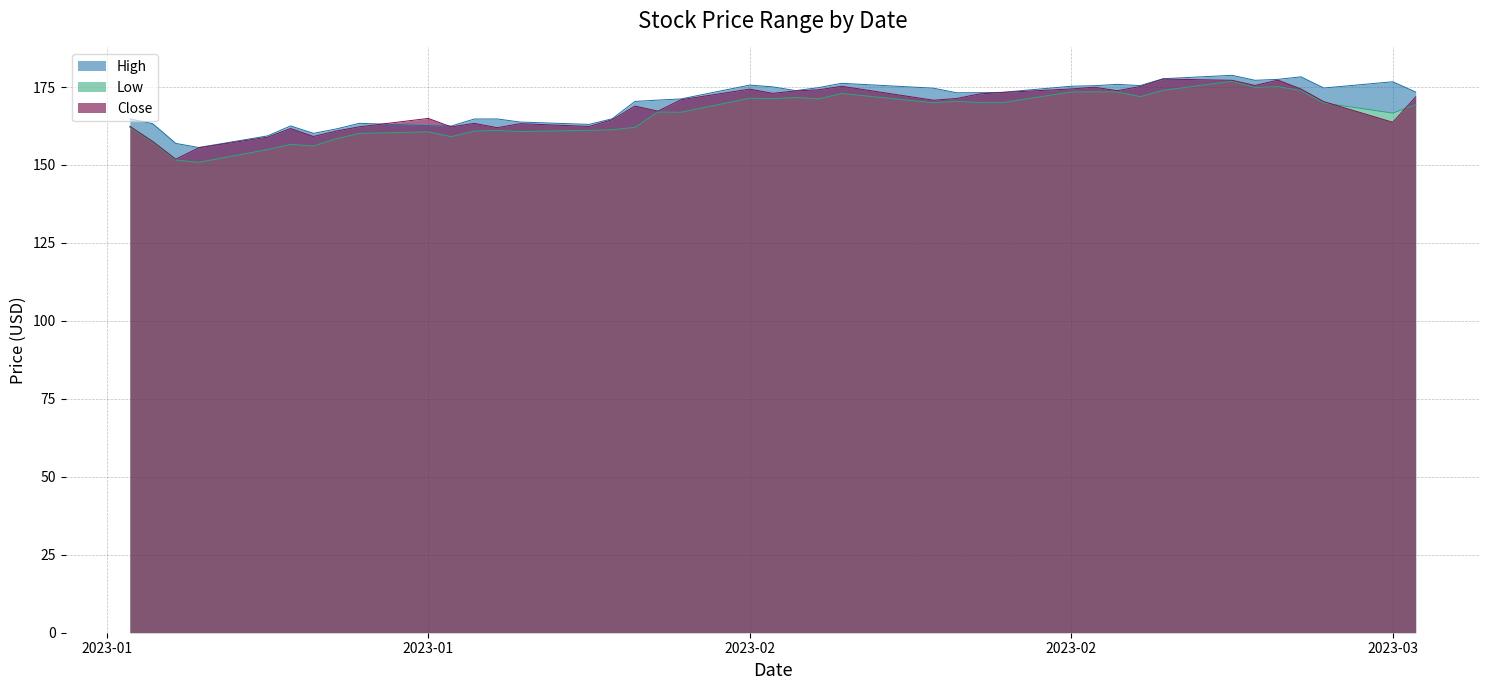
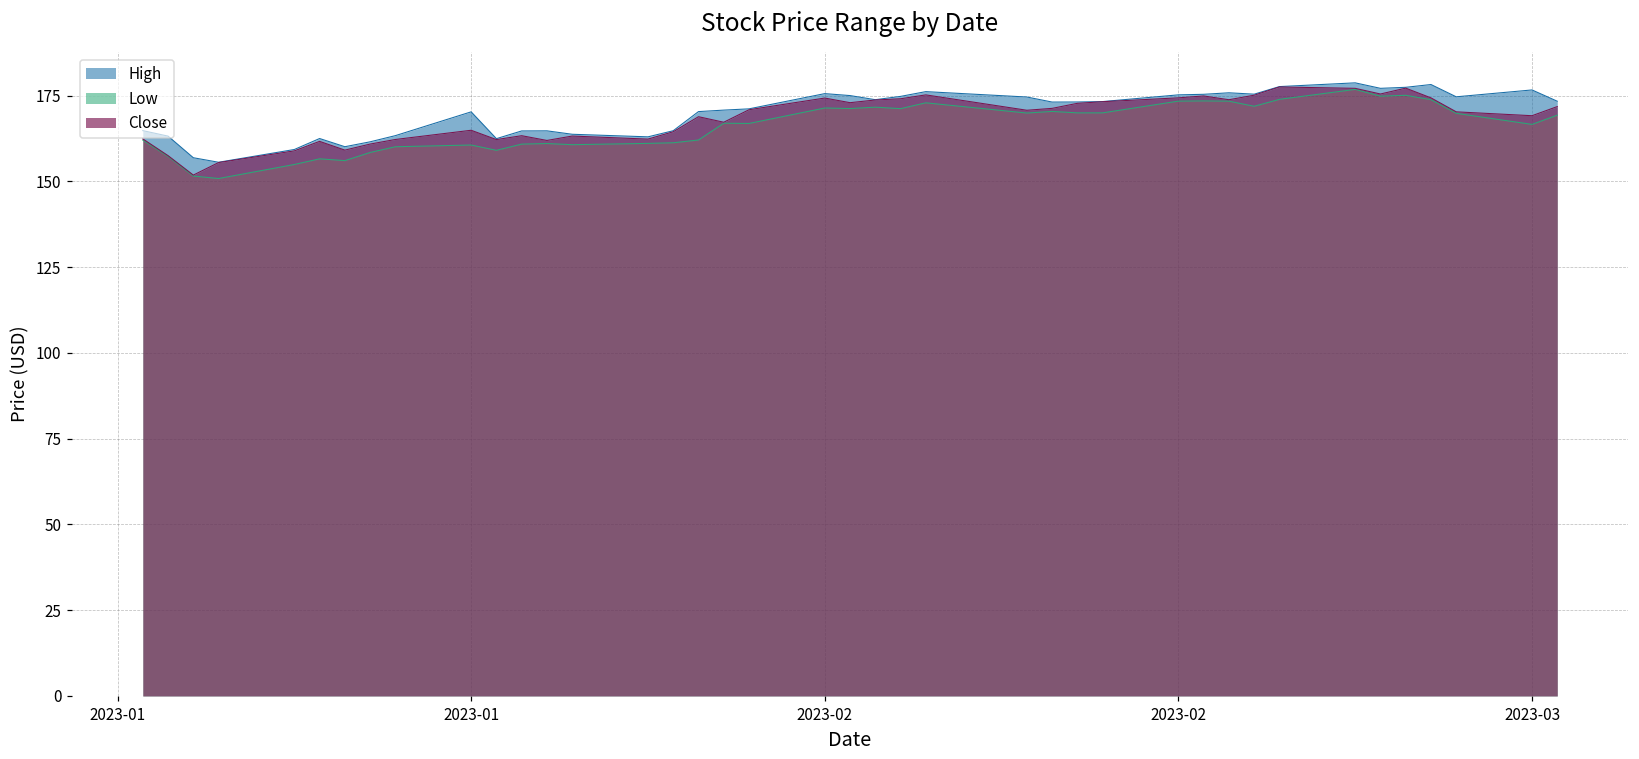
High, 2023-01: 163 -> 170
Close, 2023-03: 164 -> 169
